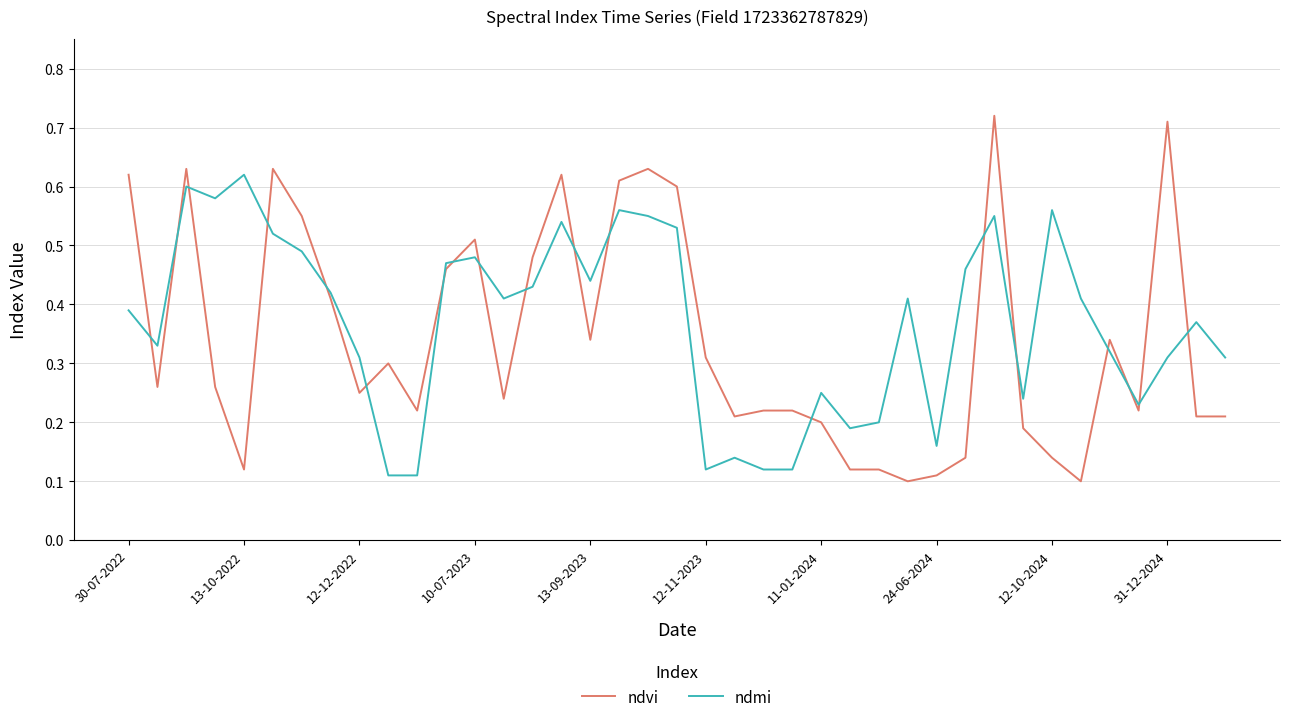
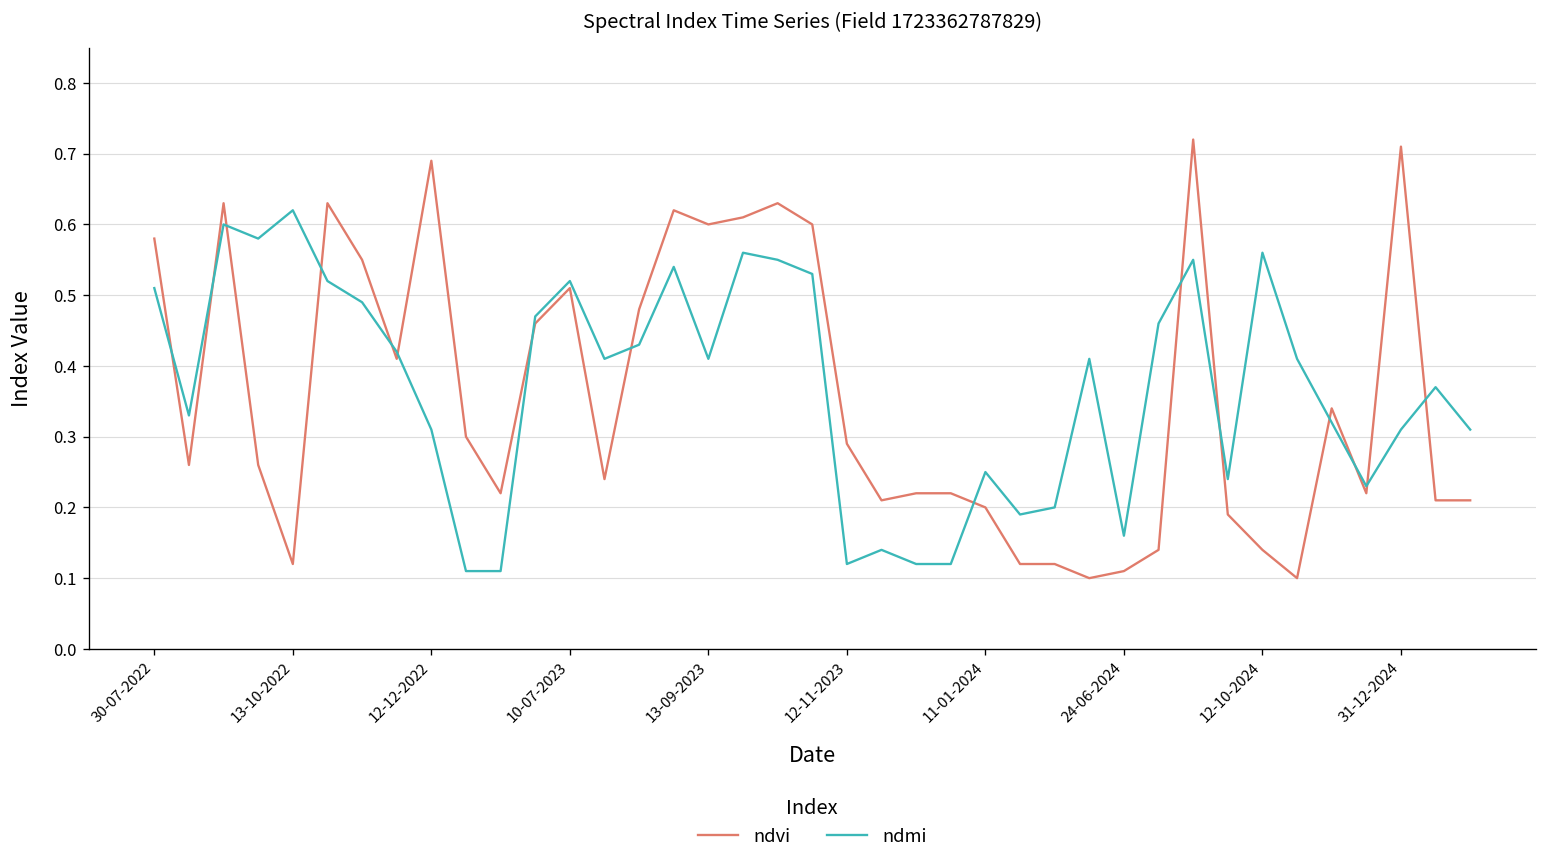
ndvi, 30-07-2022: 0.62 -> 0.58
ndmi, 30-07-2022: 0.39 -> 0.51
ndvi, 12-12-2022: 0.25 -> 0.69
ndmi, 10-07-2023: 0.48 -> 0.52
ndvi, 13-09-2023: 0.34 -> 0.60
ndmi, 13-09-2023: 0.44 -> 0.41
ndvi, 12-11-2023: 0.31 -> 0.29
